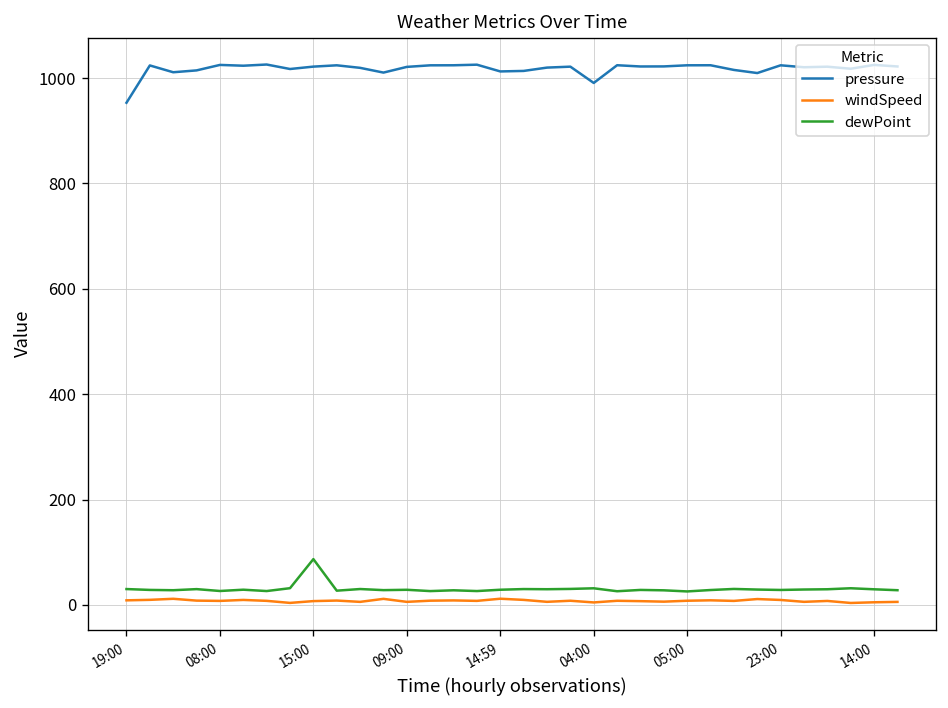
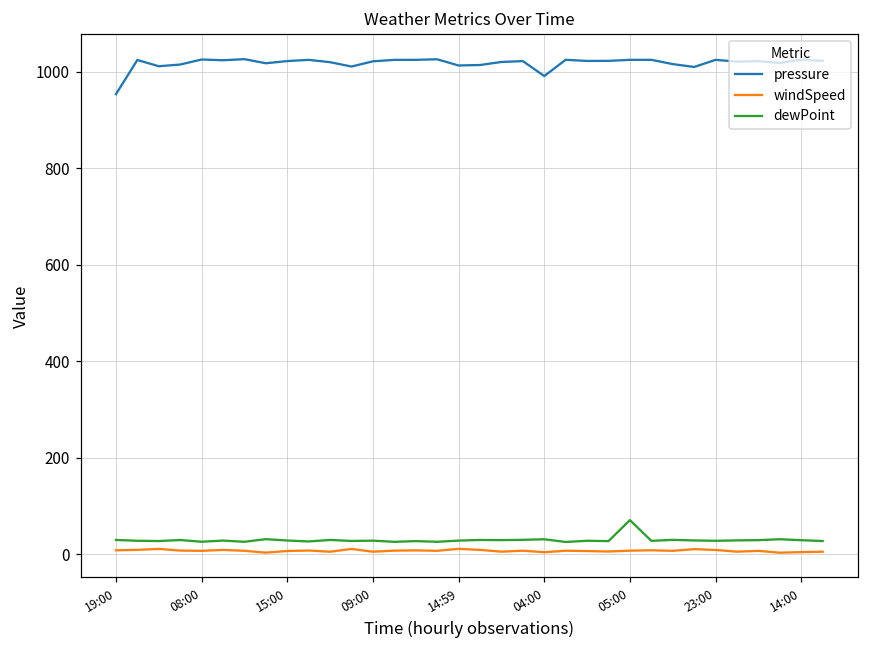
dewPoint, 15:00: 90 -> 30
dewPoint, 05:00: 30 -> 70
